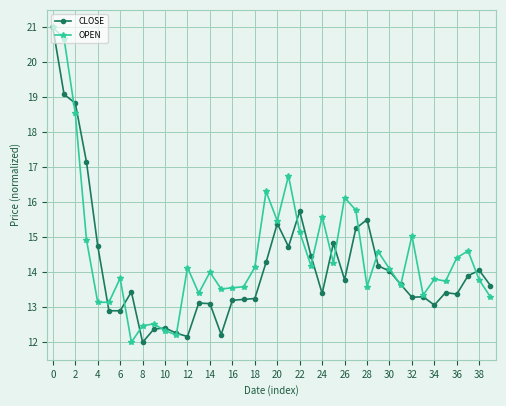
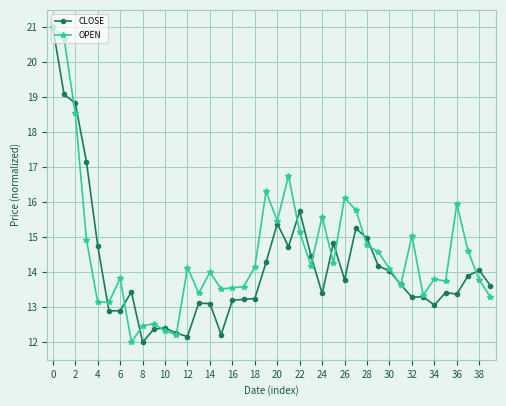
CLOSE, 28: 15.5 -> 15.0
OPEN, 28: 13.6 -> 14.8
OPEN, 36: 14.4 -> 16.0
